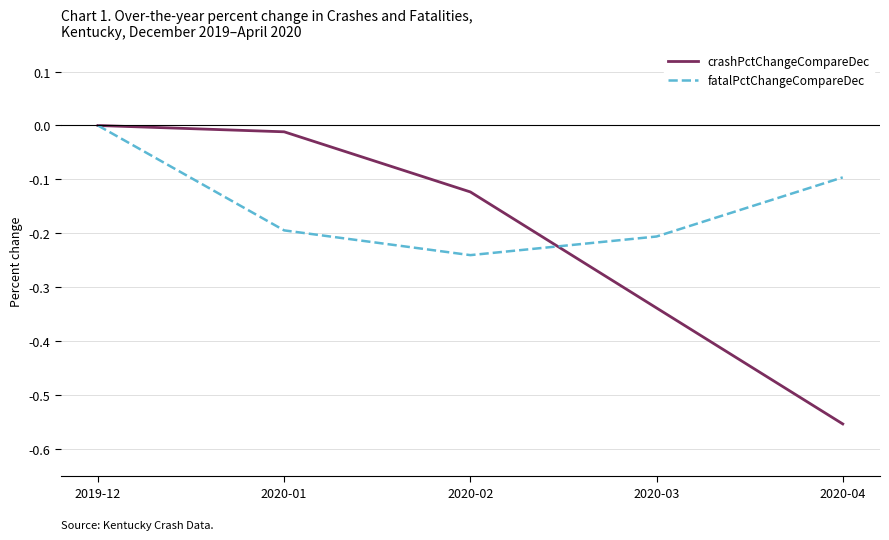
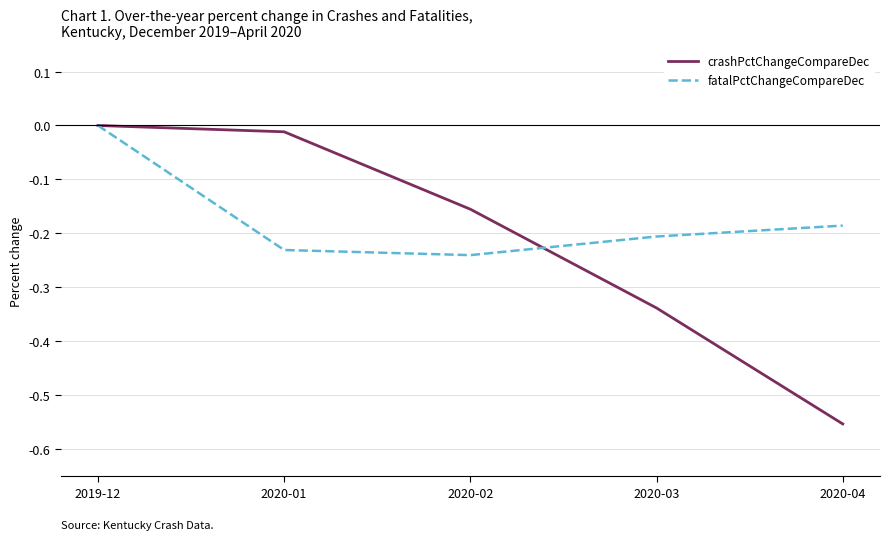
fatalPctChangeCompareDec, 2020-01: -0.19 -> -0.23
crashPctChangeCompareDec, 2020-02: -0.12 -> -0.16
fatalPctChangeCompareDec, 2020-04: -0.10 -> -0.19
